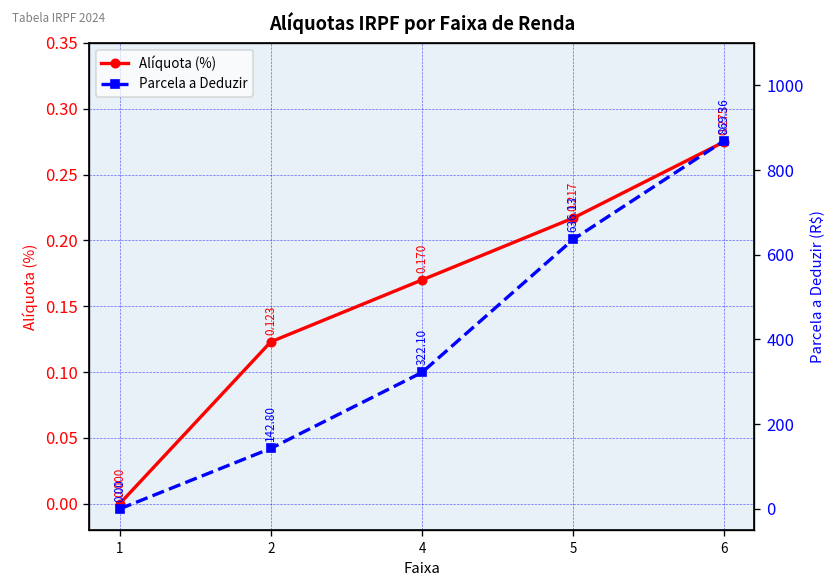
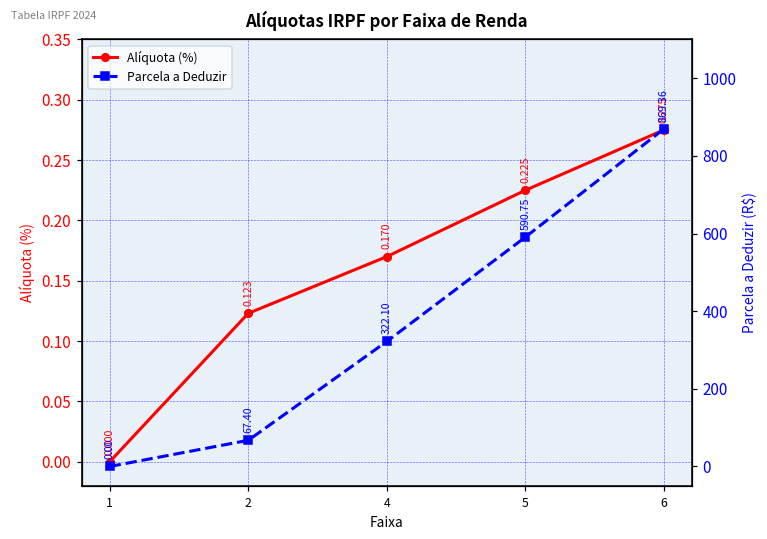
Alíquota (%), 5: 0.217 -> 0.225
Parcela a Deduzir, 2: 142.80 -> 67.40
Parcela a Deduzir, 5: 636.13 -> 590.75
